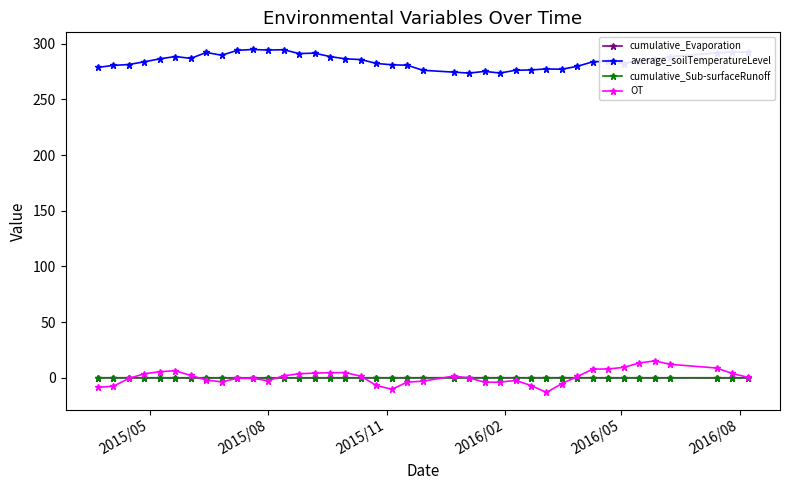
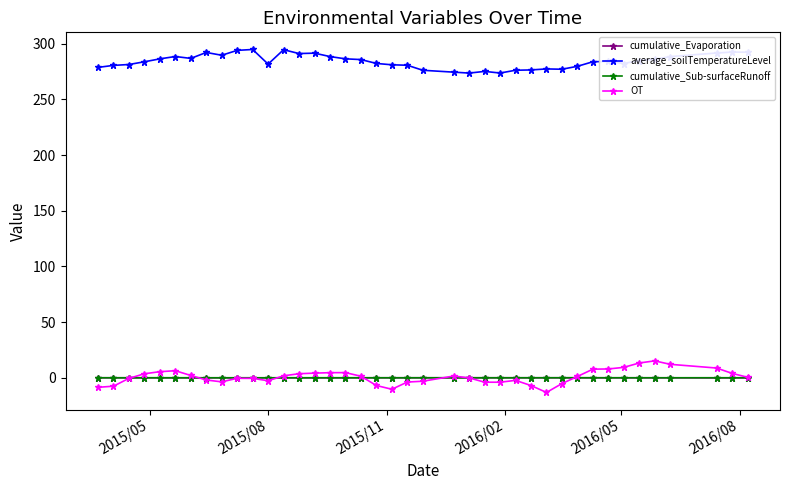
average_soilTemperatureLevel, 2015/08: 294 -> 282
